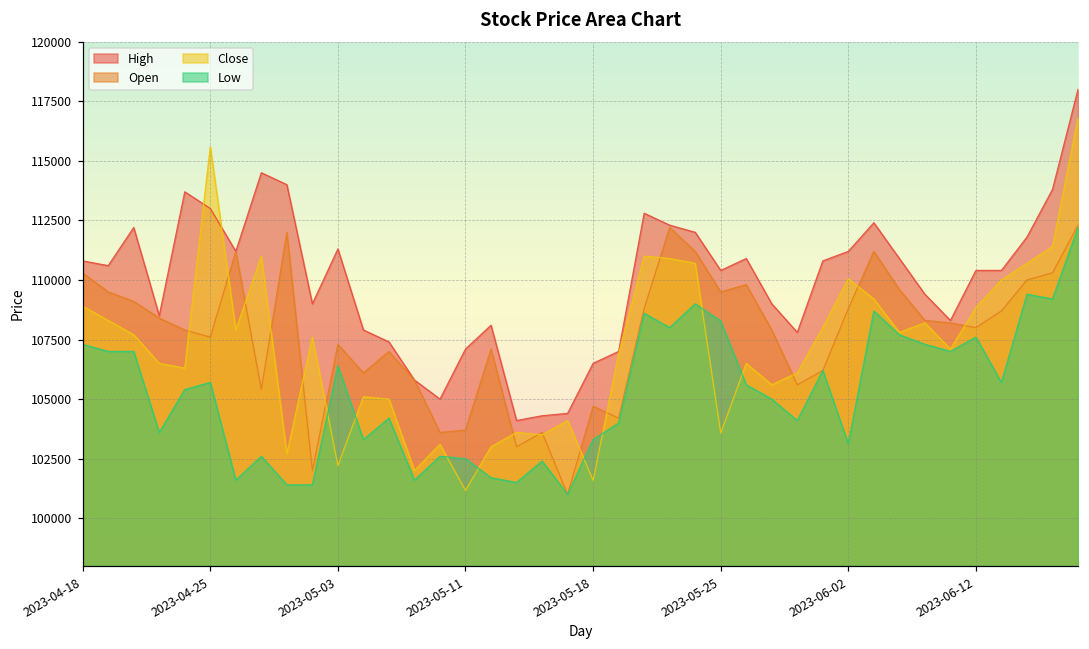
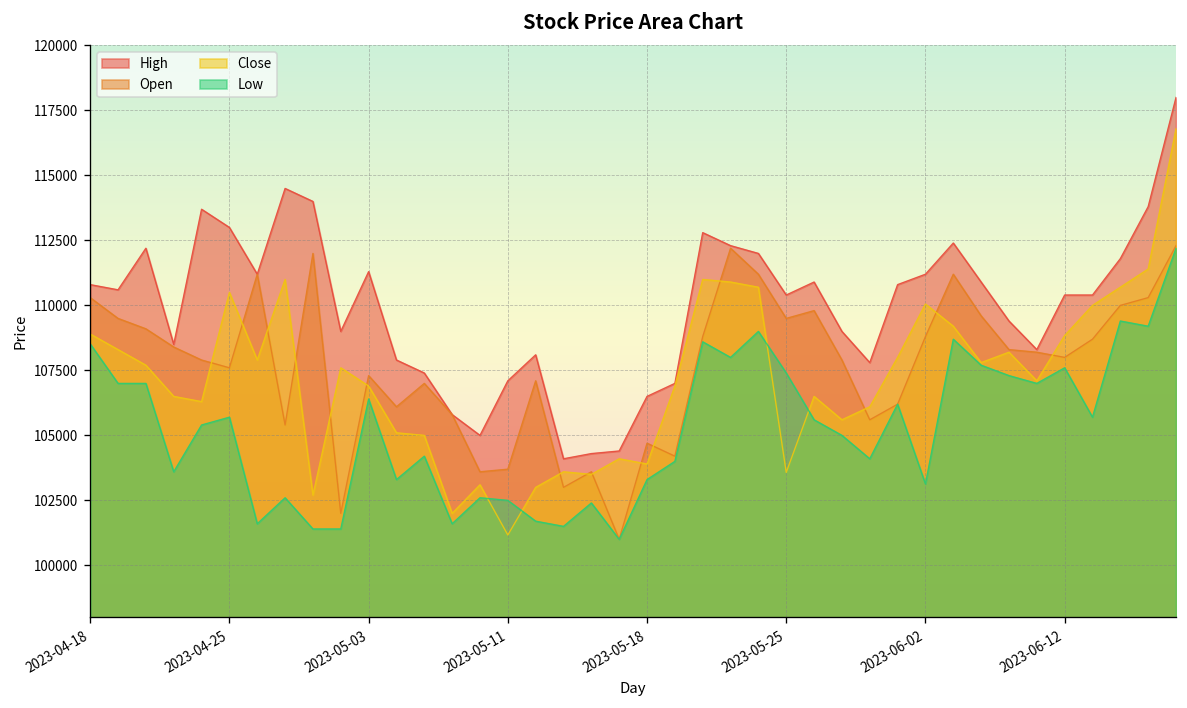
Low, 2023-04-18: 107300 -> 108500
Close, 2023-04-25: 115600 -> 110500
Close, 2023-05-03: 102200 -> 106900
Close, 2023-05-18: 101600 -> 103900
Low, 2023-05-25: 108300 -> 107400
